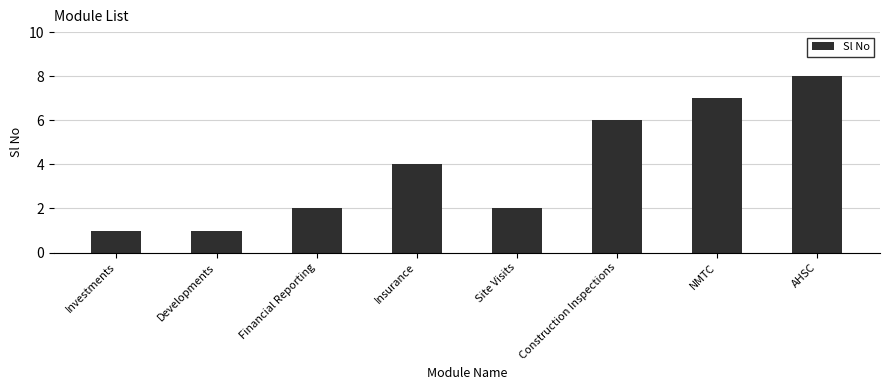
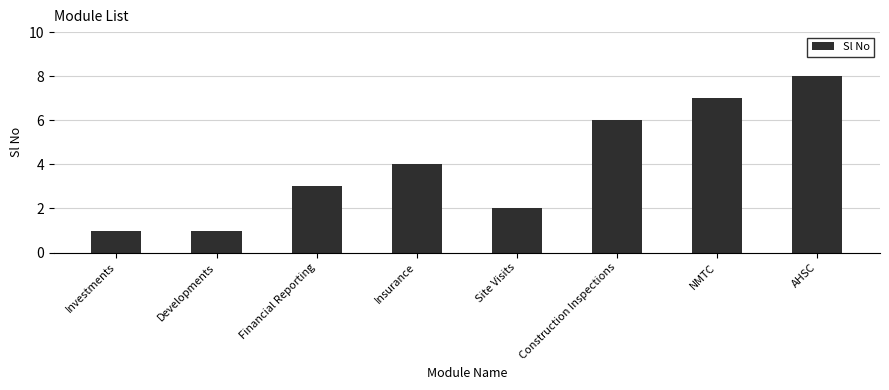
Financial Reporting: 2 -> 3
